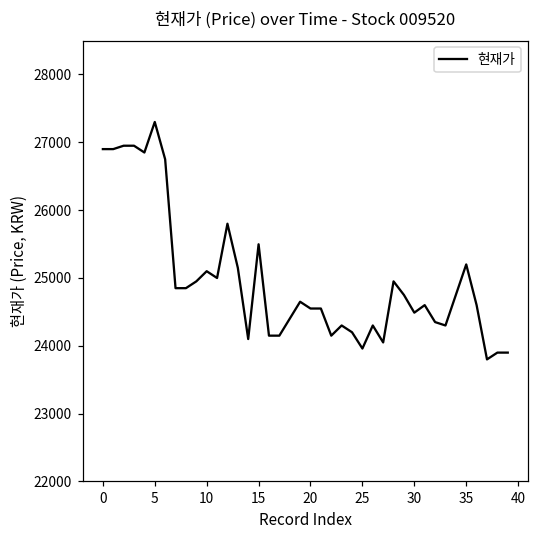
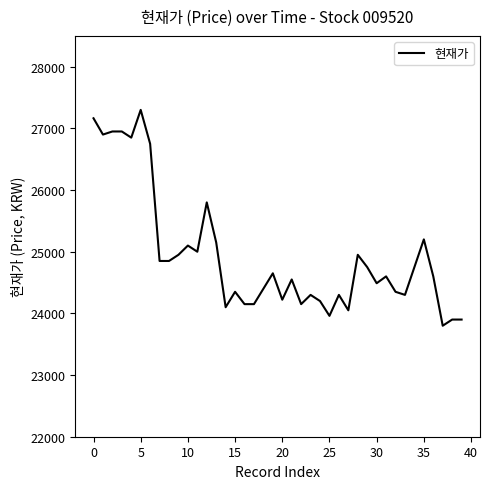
0: 26900 -> 27200
15: 25500 -> 24400
20: 24600 -> 24200
